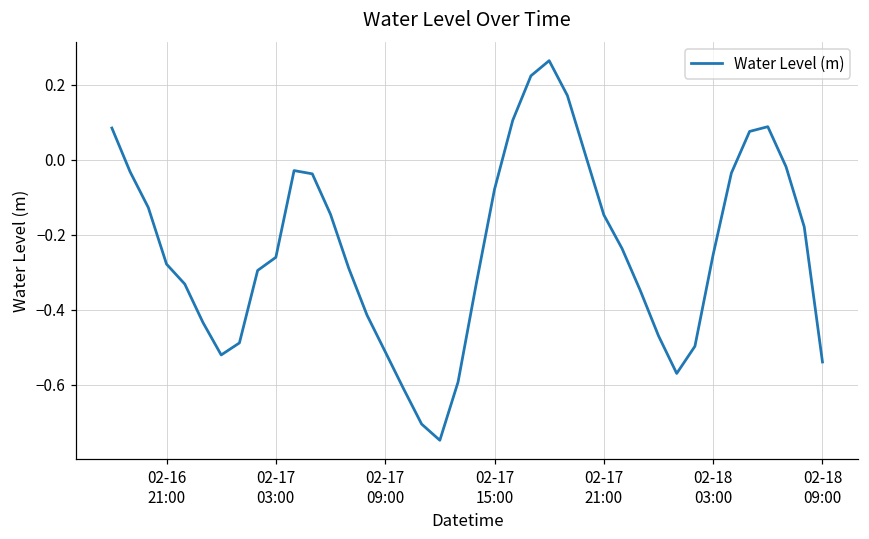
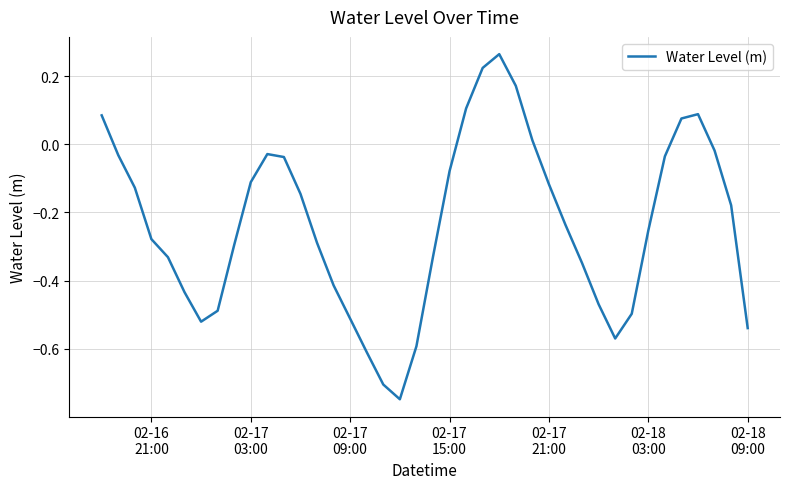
02-17 03:00: -0.26 -> -0.11
02-17 21:00: -0.15 -> -0.12
